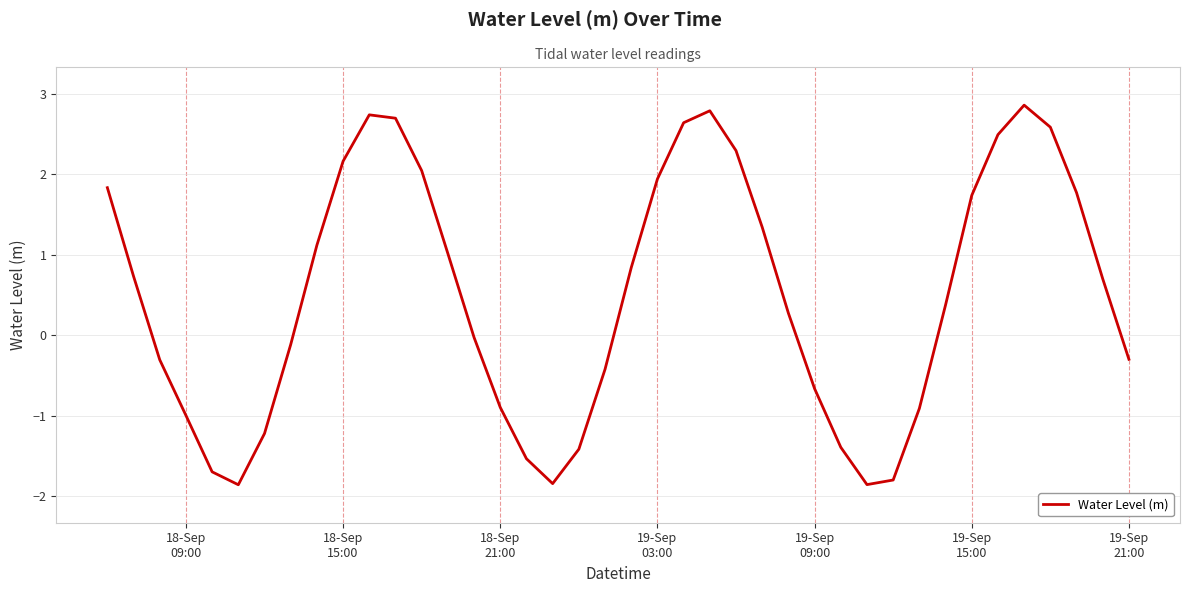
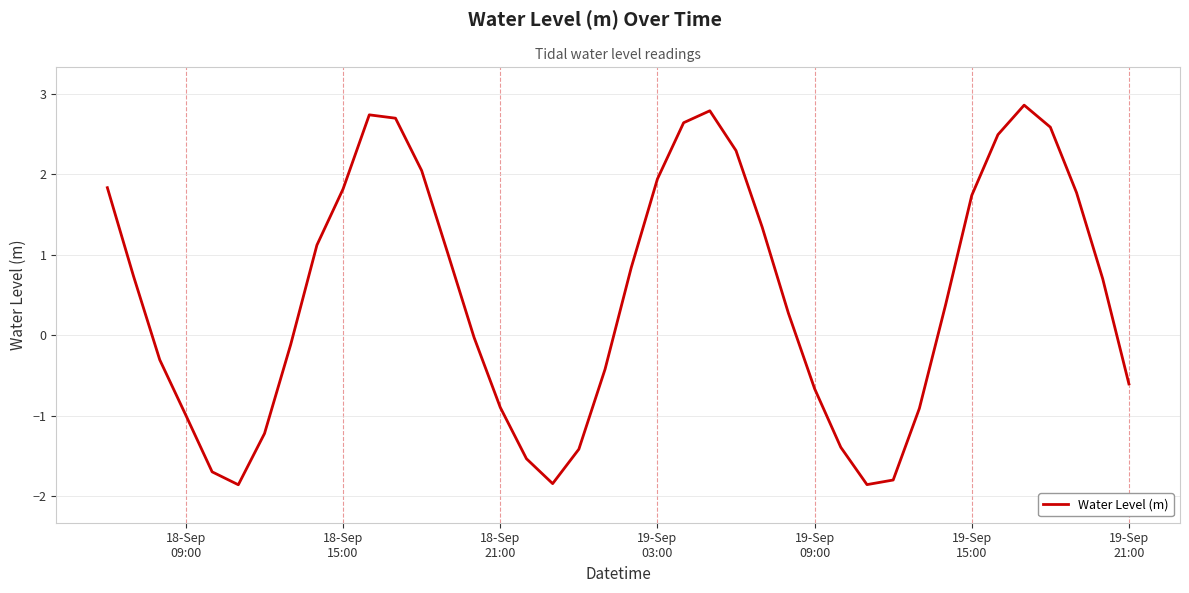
18-Sep 15:00: 2.2 -> 1.8
19-Sep 21:00: -0.3 -> -0.6
